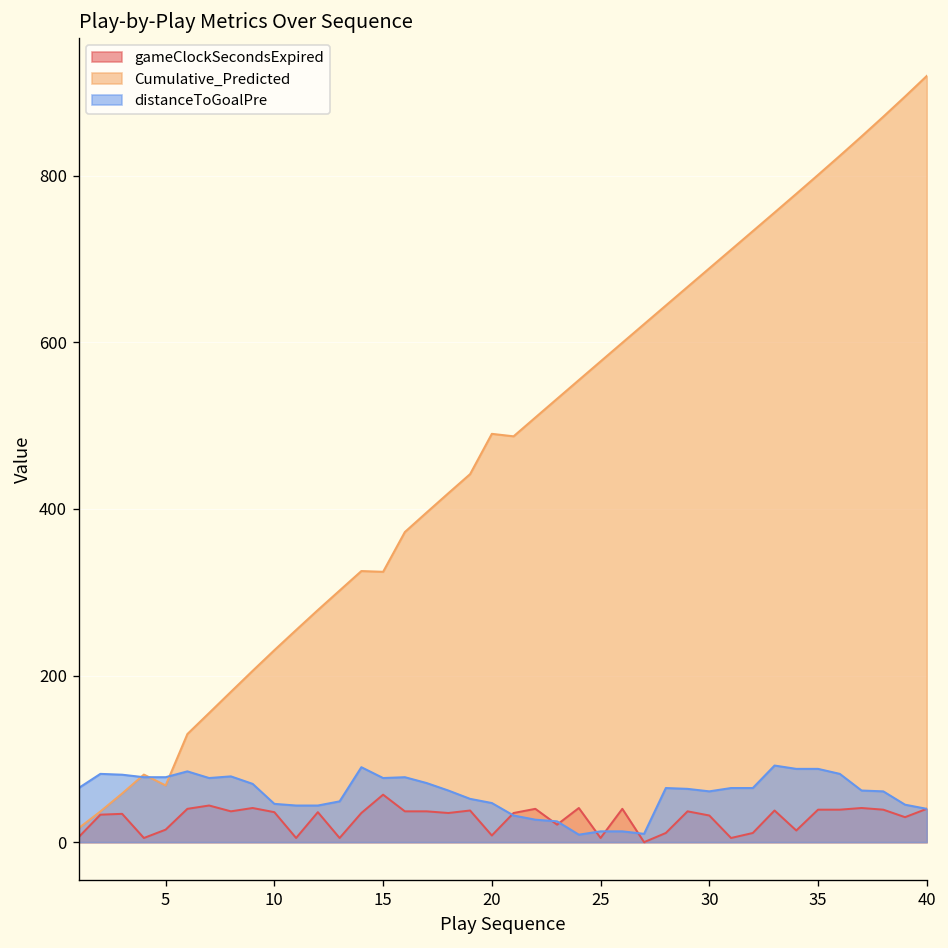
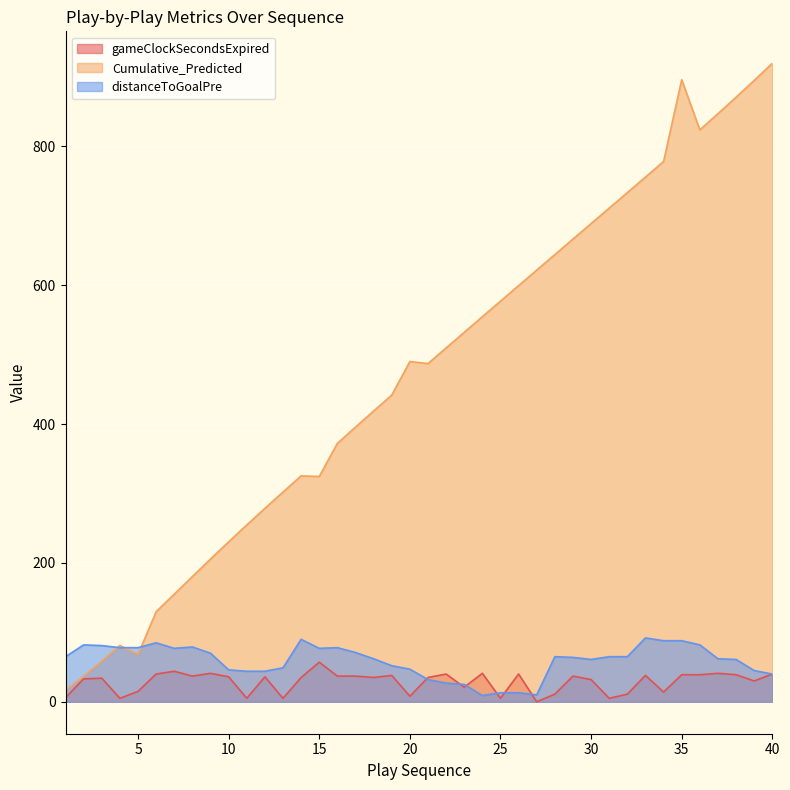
Cumulative_Predicted, 35: 800 -> 900
